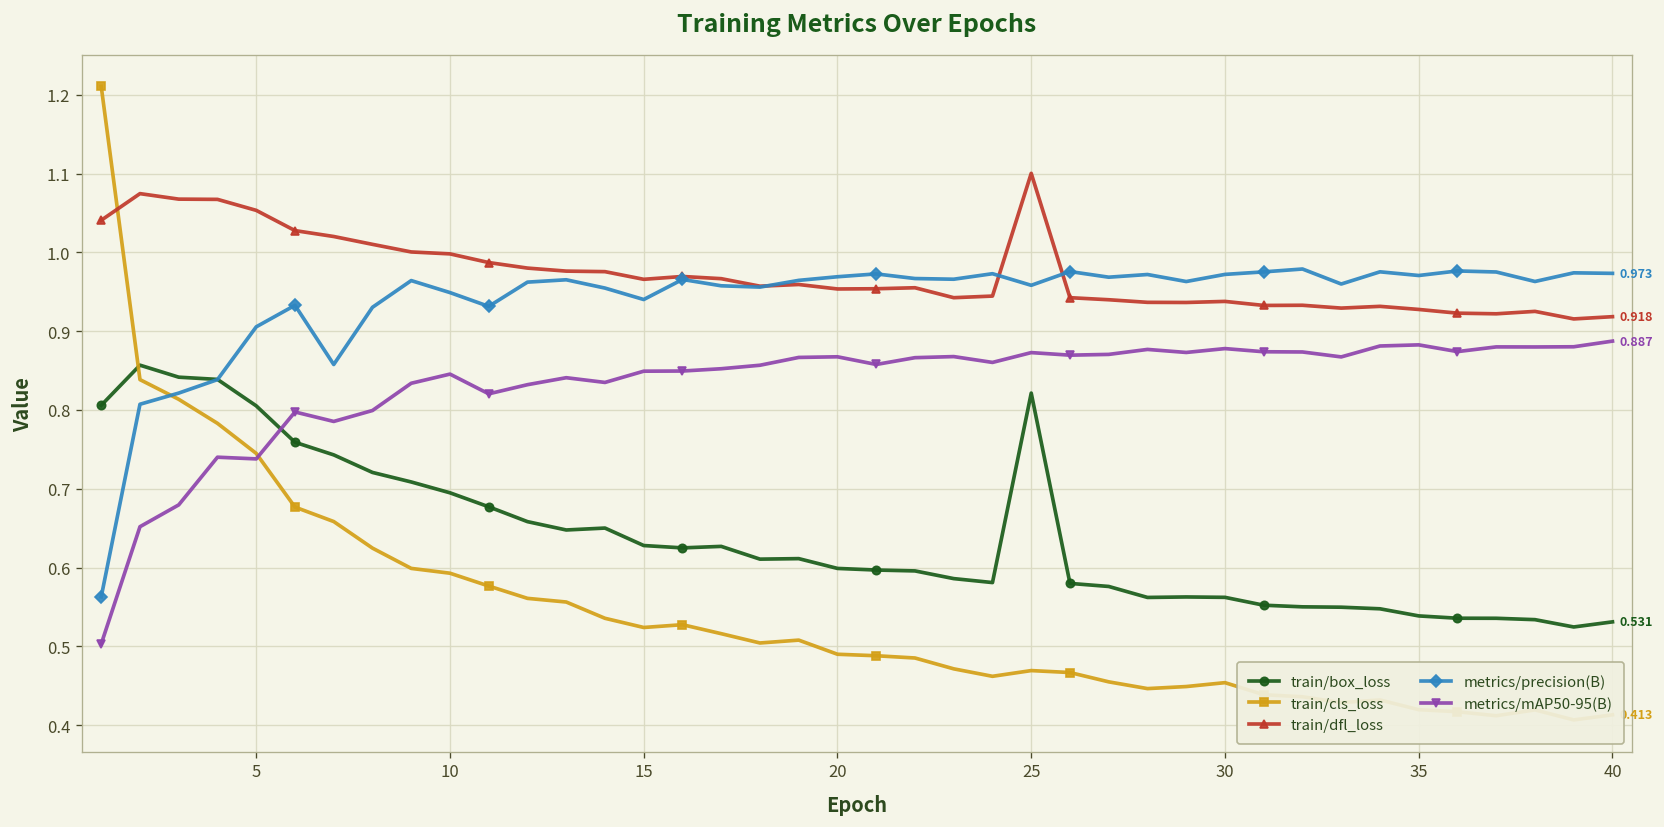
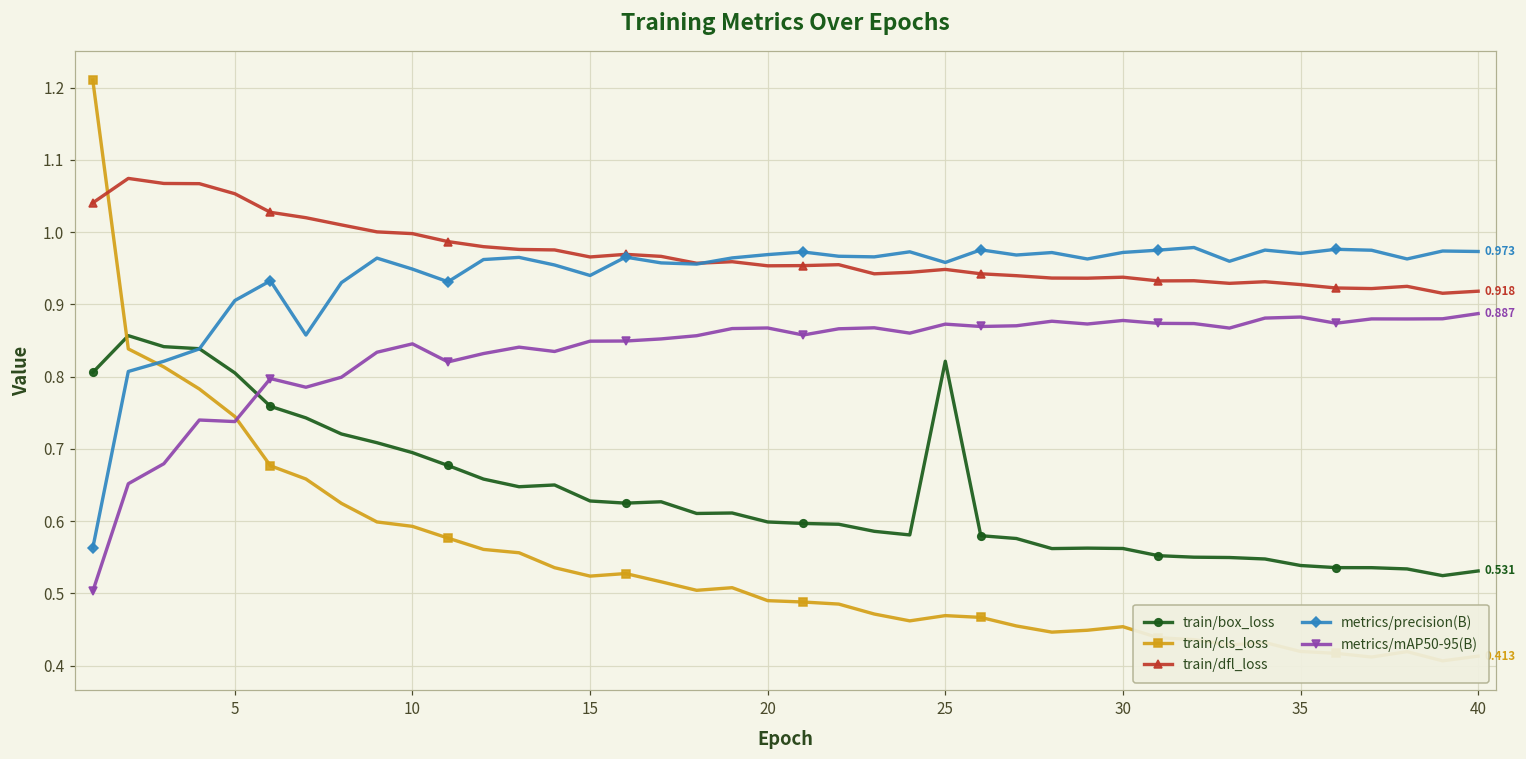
train/dfl_loss, 25: 1.10 -> 0.95
